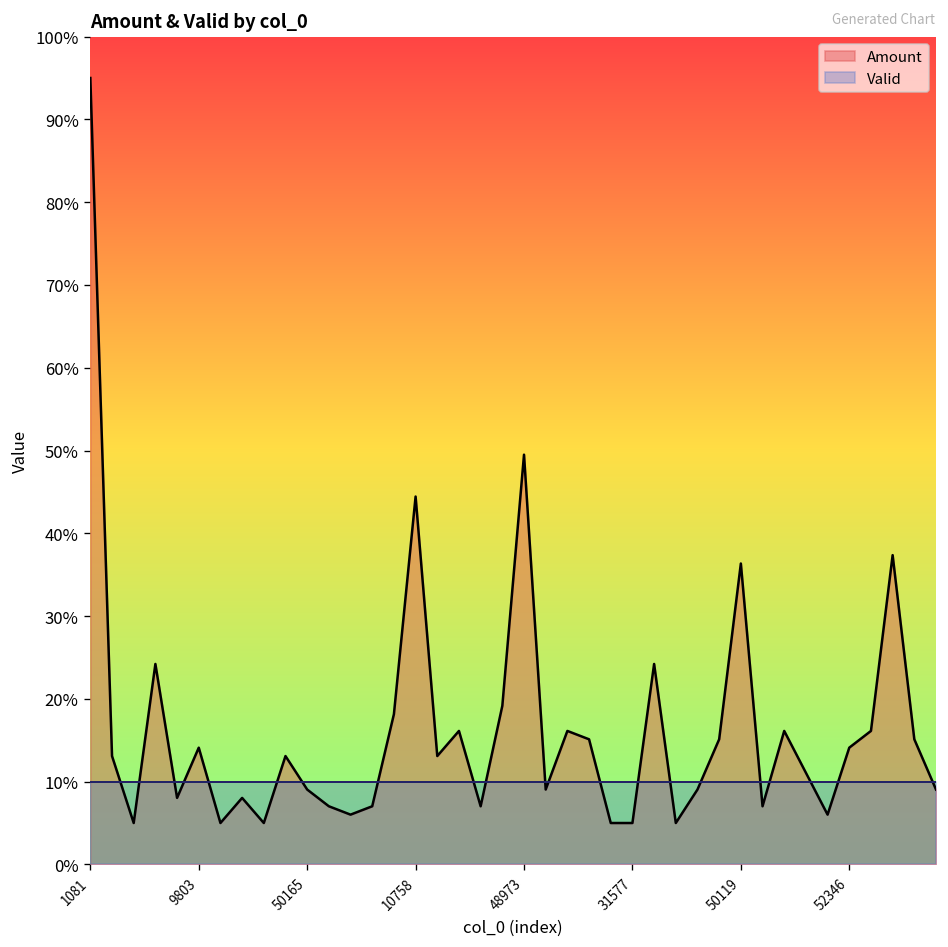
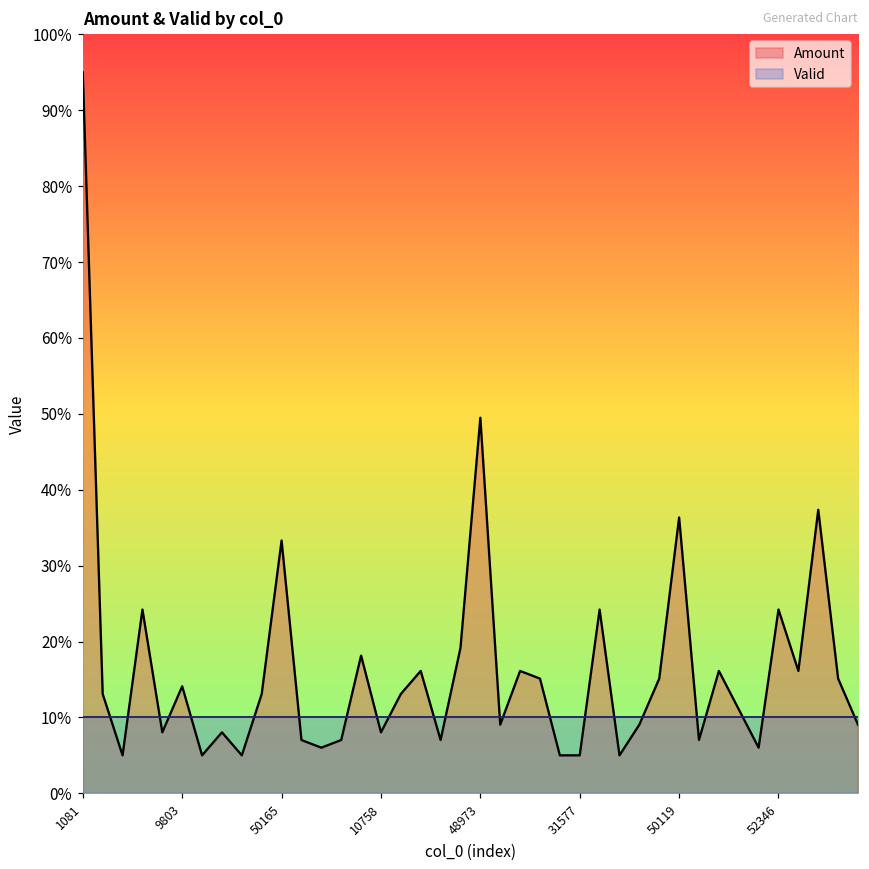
Amount, 50165: 9% -> 33%
Amount, 10758: 44% -> 8%
Amount, 52346: 14% -> 24%
